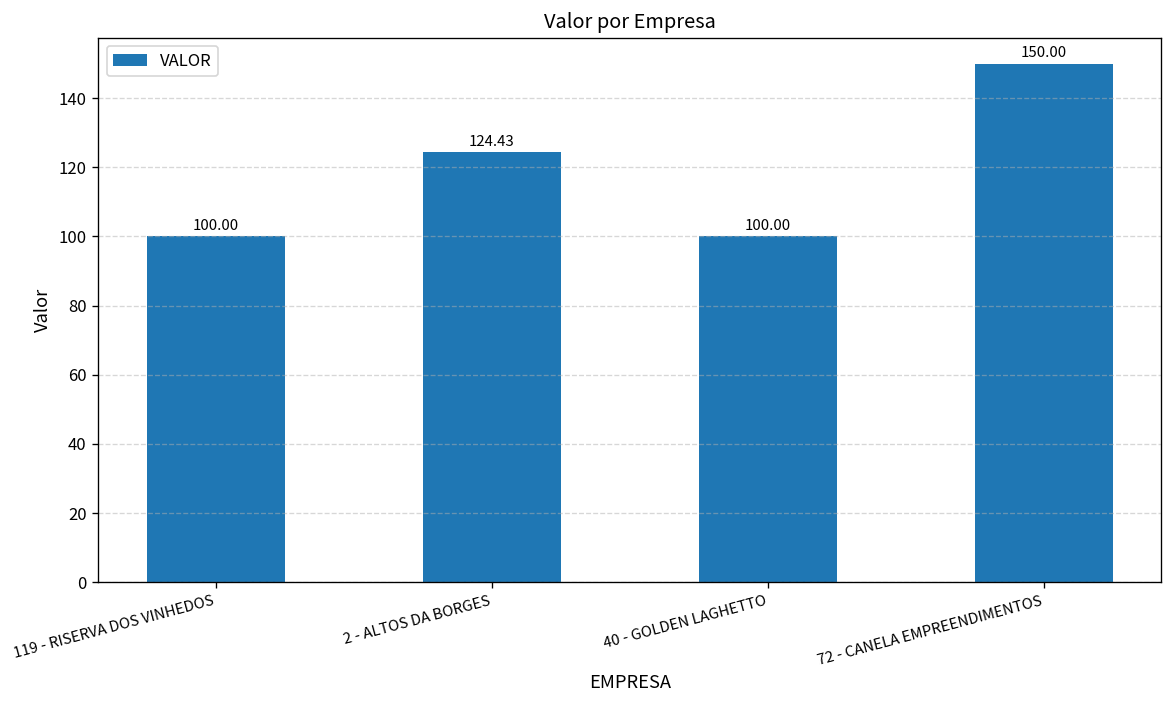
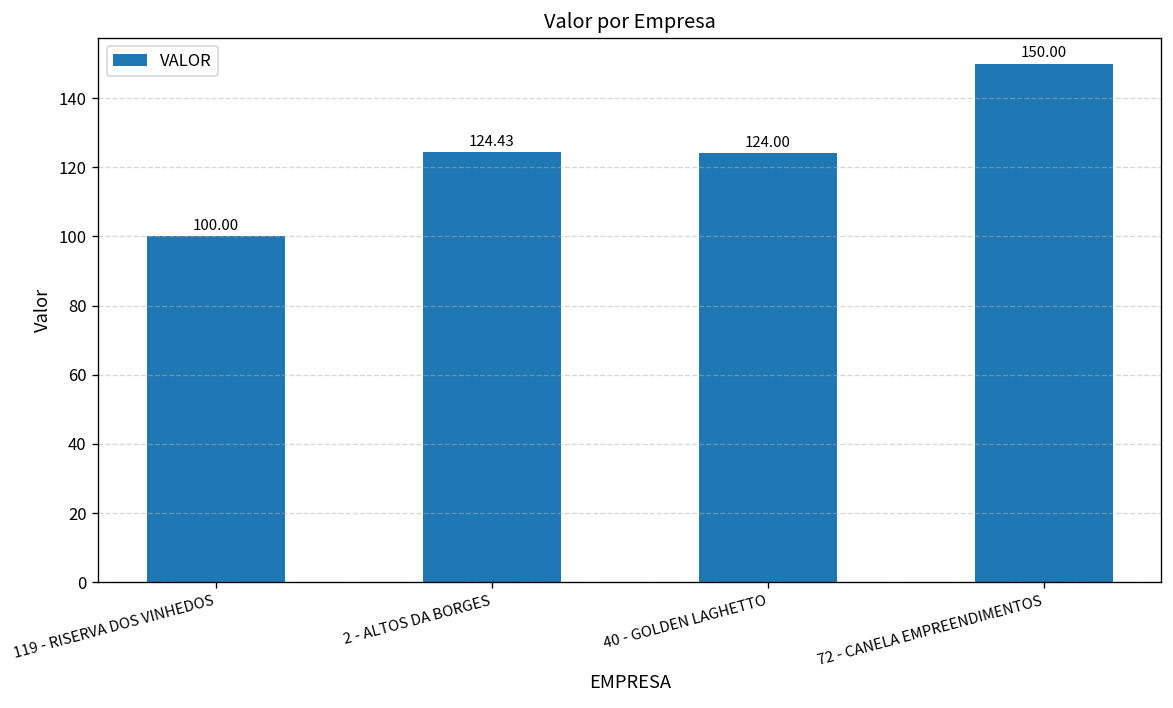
40 - GOLDEN LAGHETTO: 100.00 -> 124.00
